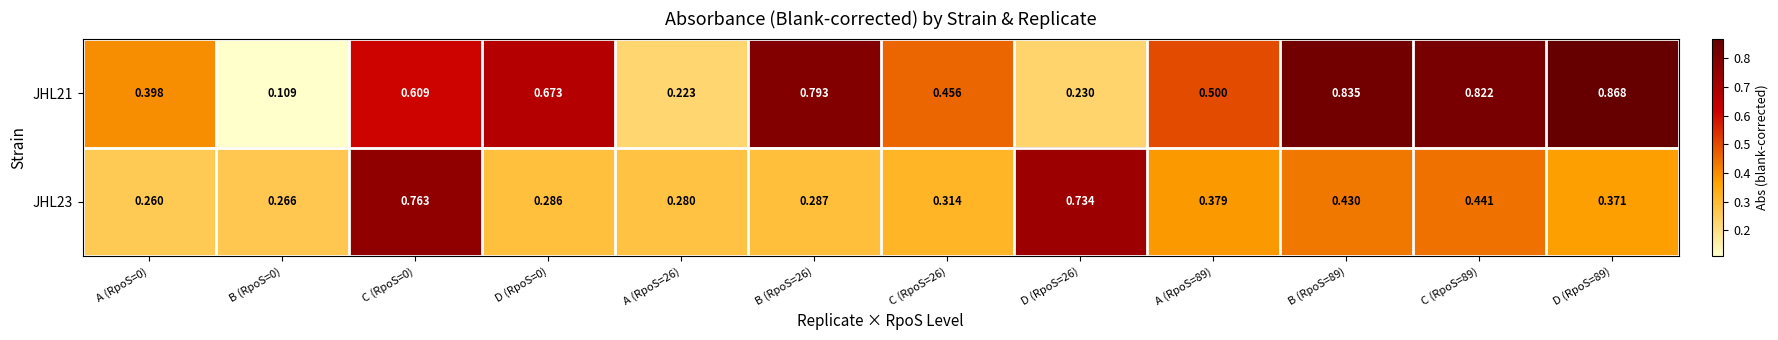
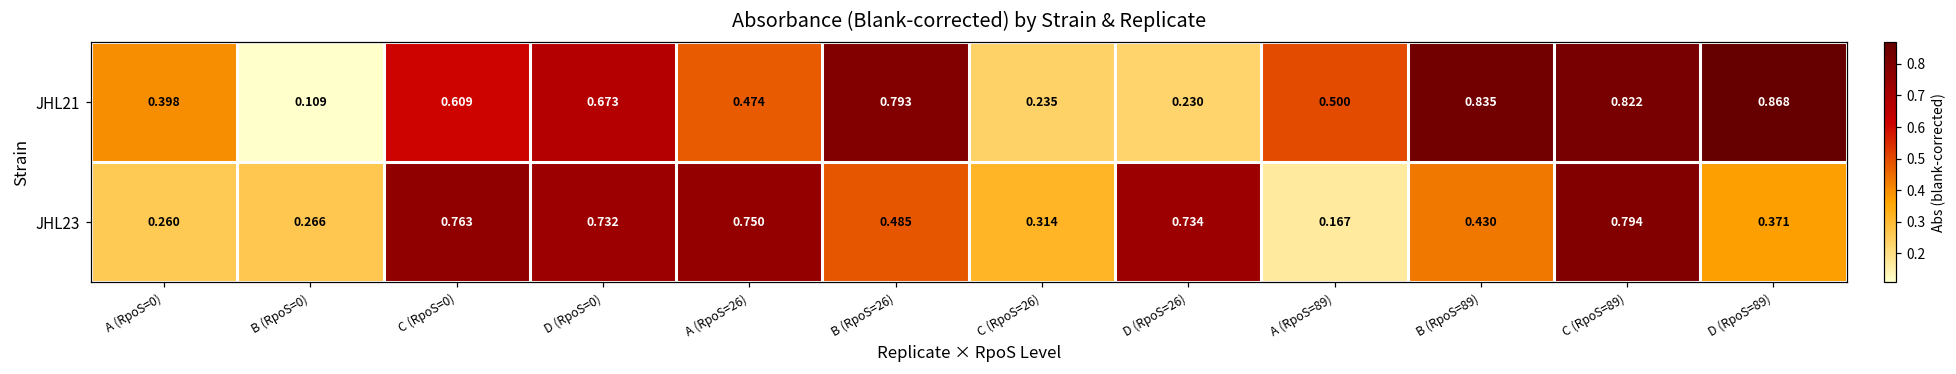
JHL21, A (RpoS=26): 0.223 -> 0.474
JHL21, C (RpoS=26): 0.456 -> 0.235
JHL23, D (RpoS=0): 0.286 -> 0.732
JHL23, A (RpoS=26): 0.280 -> 0.750
JHL23, B (RpoS=26): 0.287 -> 0.485
JHL23, A (RpoS=89): 0.379 -> 0.167
JHL23, C (RpoS=89): 0.441 -> 0.794
